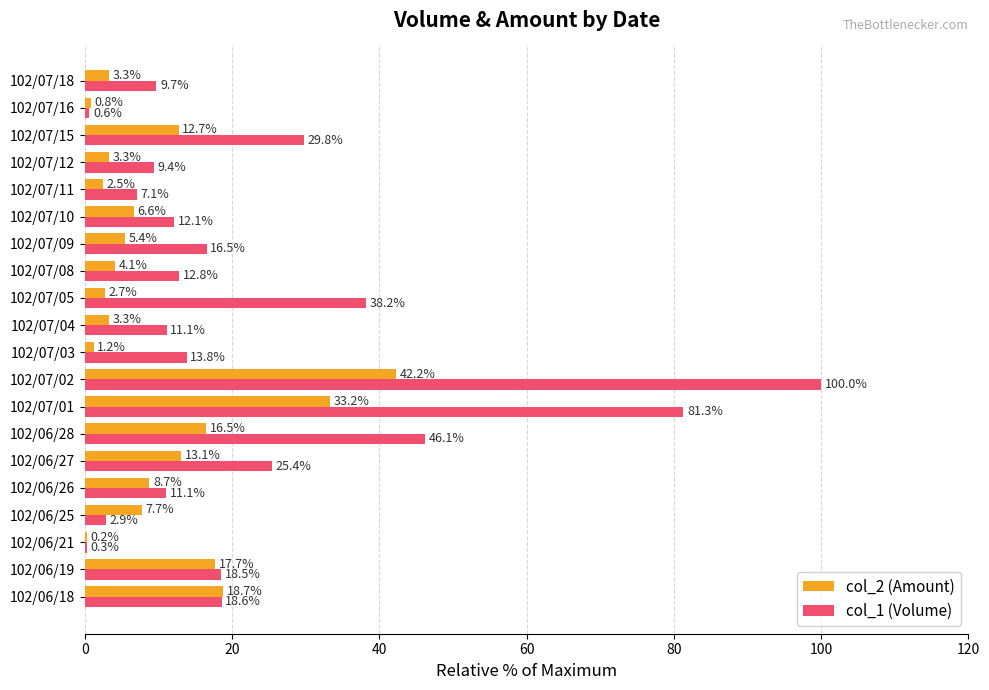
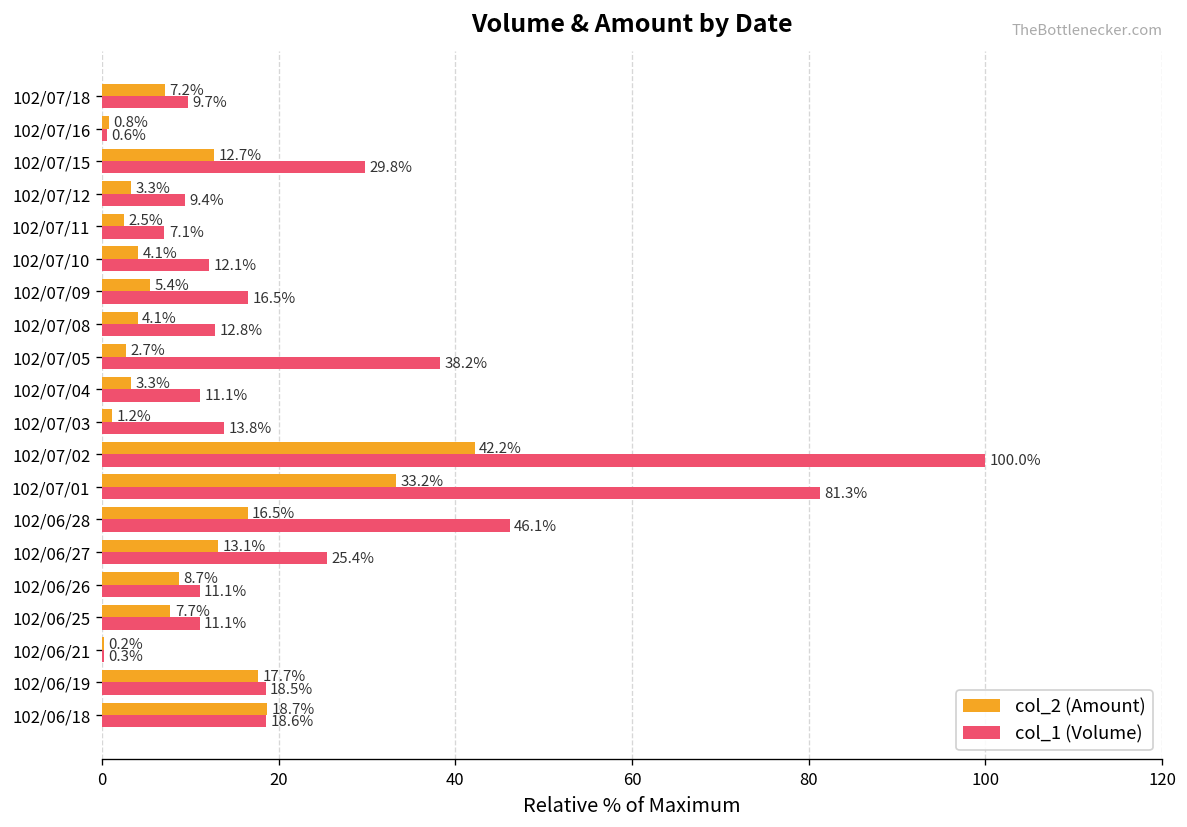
col_2 (Amount), 102/07/18: 3.3% -> 7.2%
col_2 (Amount), 102/07/10: 6.6% -> 4.1%
col_1 (Volume), 102/06/25: 2.9% -> 11.1%
